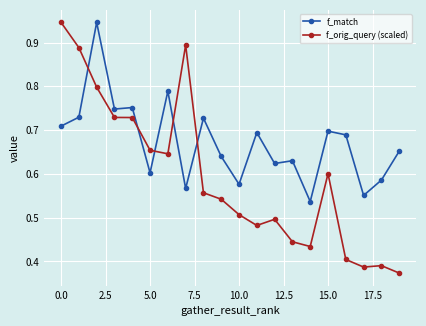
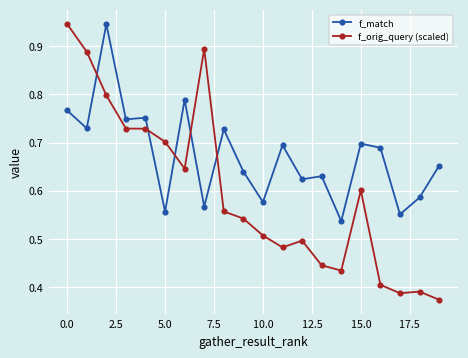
f_match, 0.0: 0.71 -> 0.77
f_match, 5.0: 0.60 -> 0.56
f_orig_query (scaled), 5.0: 0.65 -> 0.70
